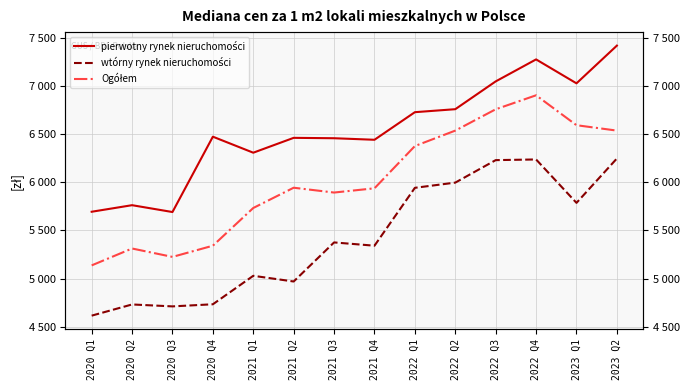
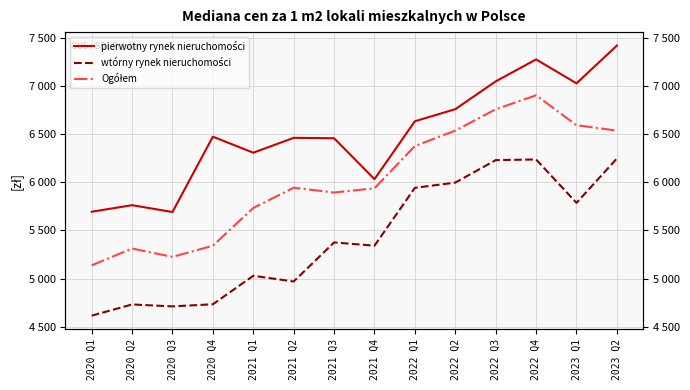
pierwotny rynek nieruchomości, 2021 Q4: 6400 -> 6000
pierwotny rynek nieruchomości, 2022 Q1: 6700 -> 6600
